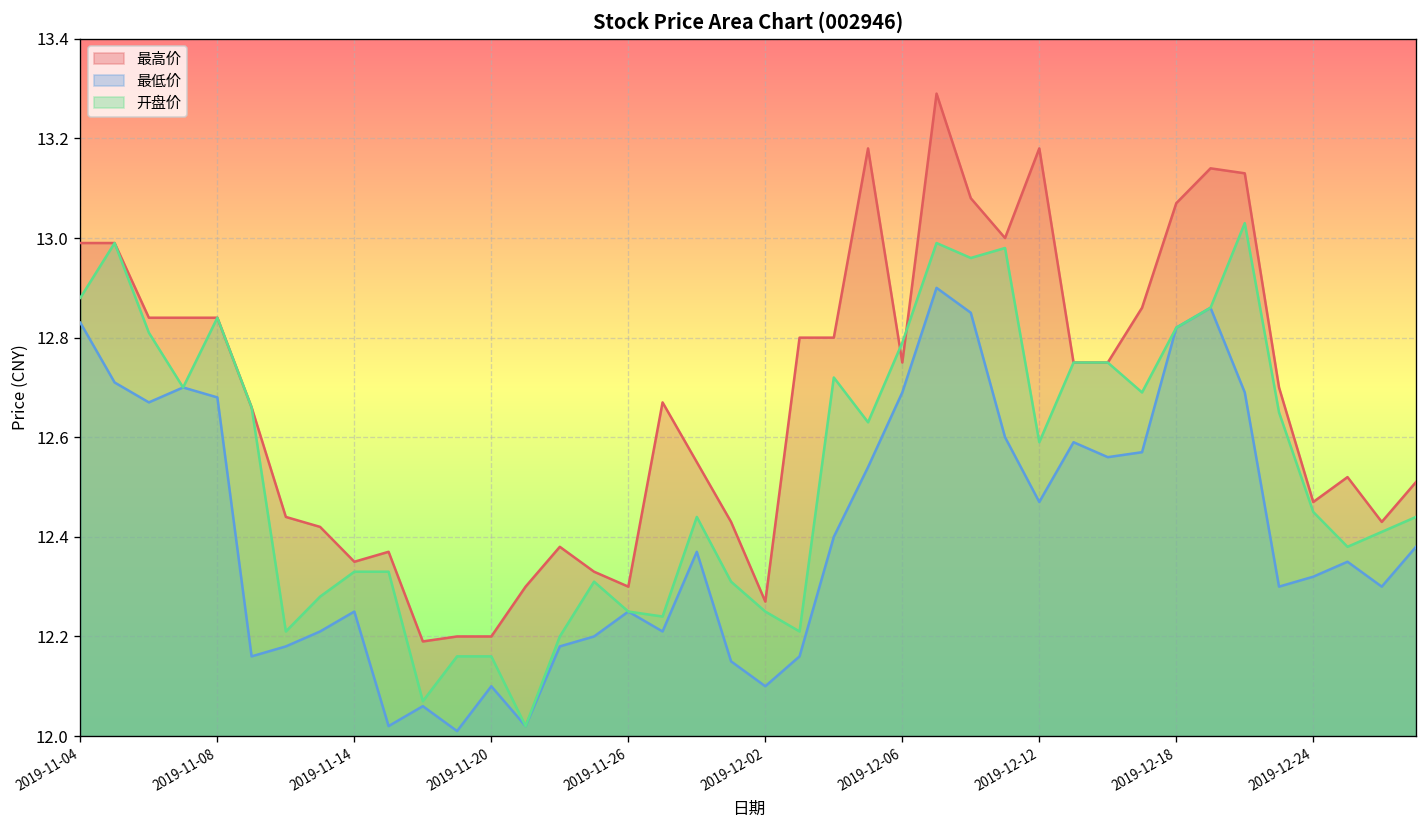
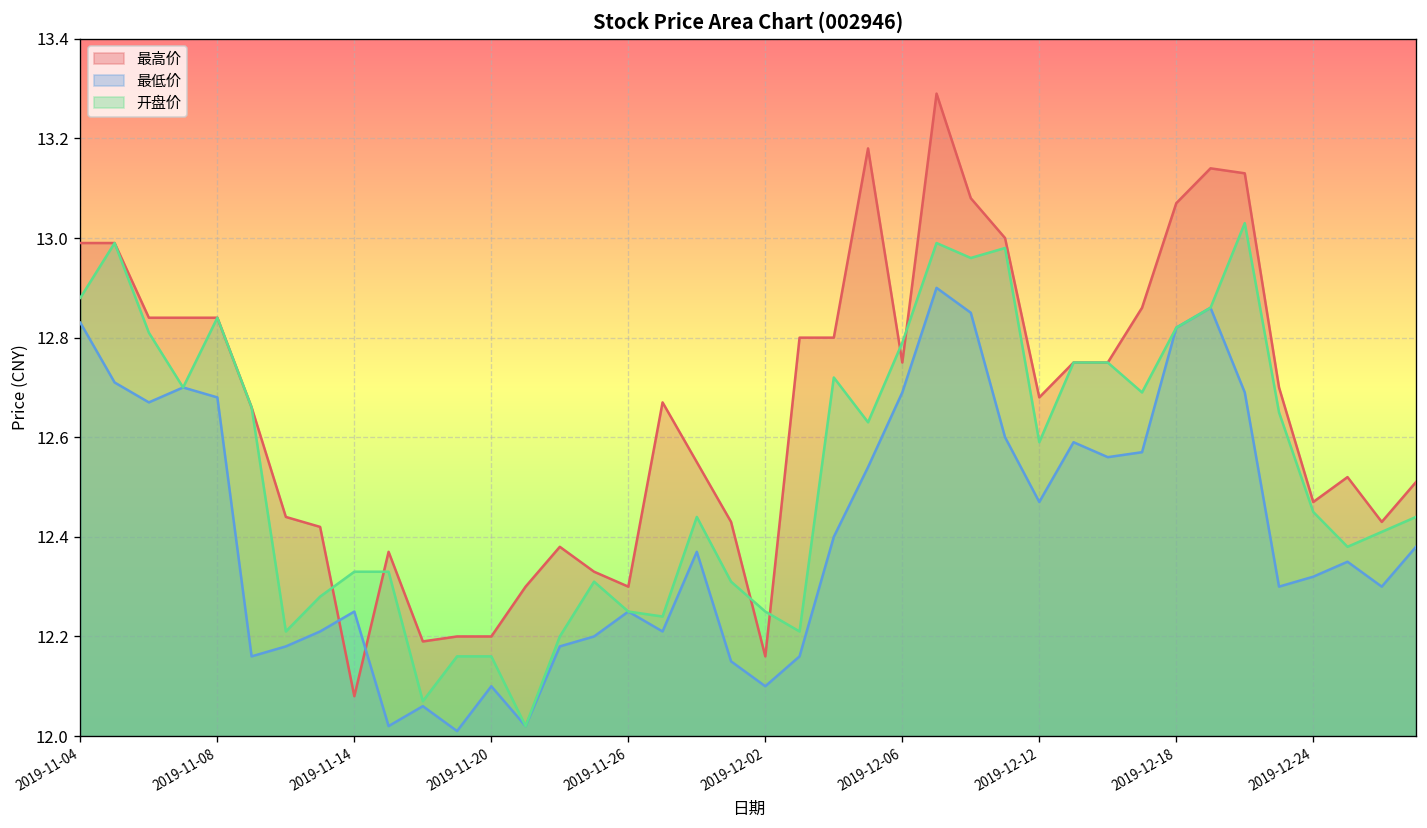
最高价, 2019-11-14: 12.35 -> 12.08
最高价, 2019-12-02: 12.27 -> 12.16
最高价, 2019-12-12: 13.18 -> 12.68
